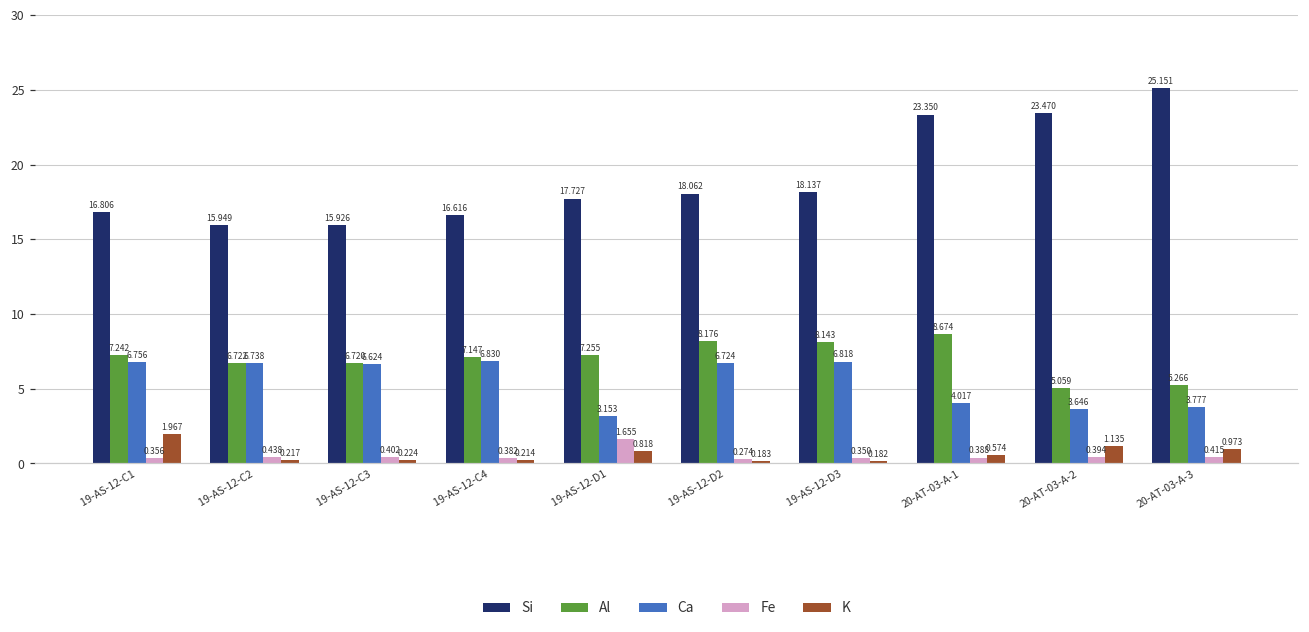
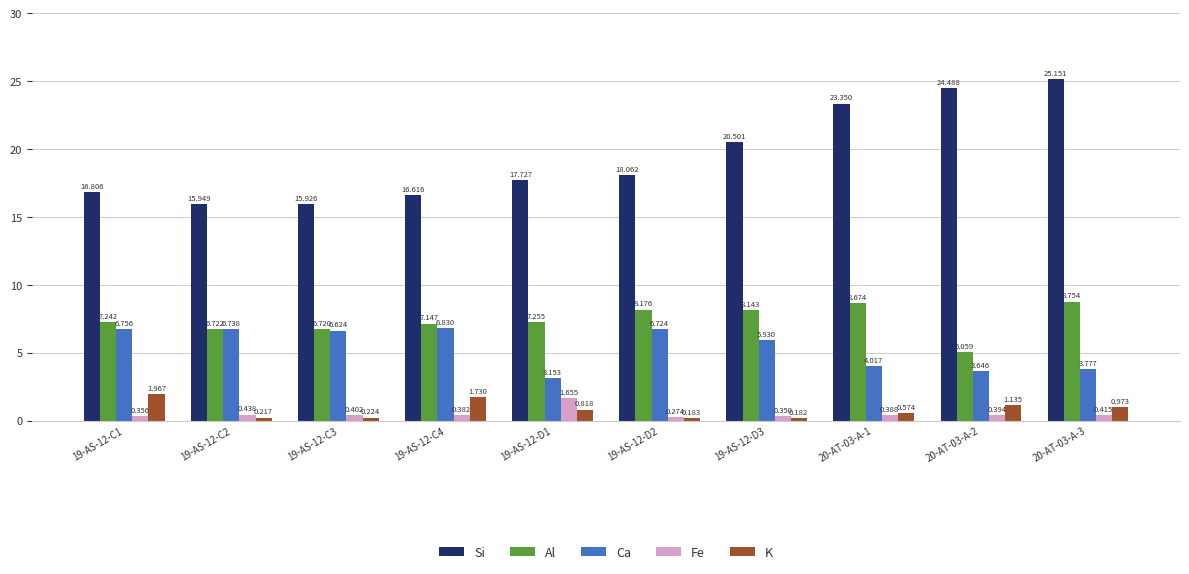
K, 19-AS-12-C4: 0.214 -> 1.730
Si, 19-AS-12-D3: 18.137 -> 20.501
Ca, 19-AS-12-D3: 6.818 -> 5.930
Si, 20-AT-03-A-2: 23.470 -> 24.488
Al, 20-AT-03-A-3: 5.266 -> 8.754
